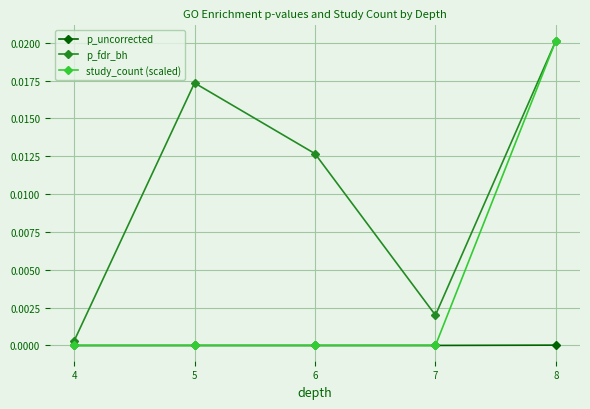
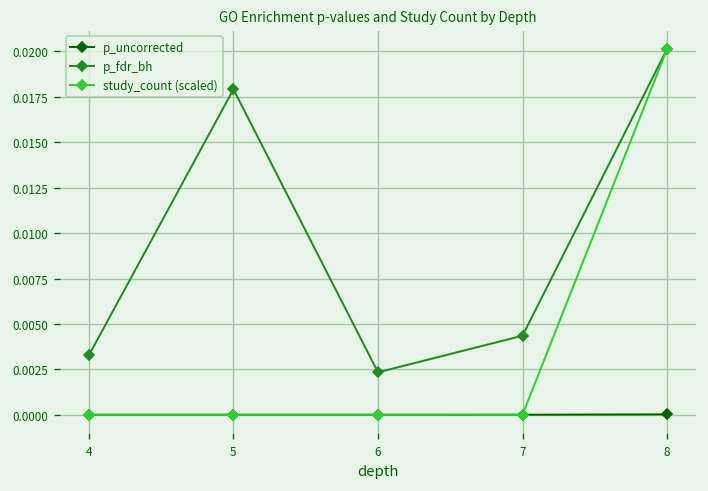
p_fdr_bh, 4: 0.0003 -> 0.0033
p_fdr_bh, 5: 0.0173 -> 0.0179
p_fdr_bh, 6: 0.0127 -> 0.0023
p_fdr_bh, 7: 0.0020 -> 0.0044
